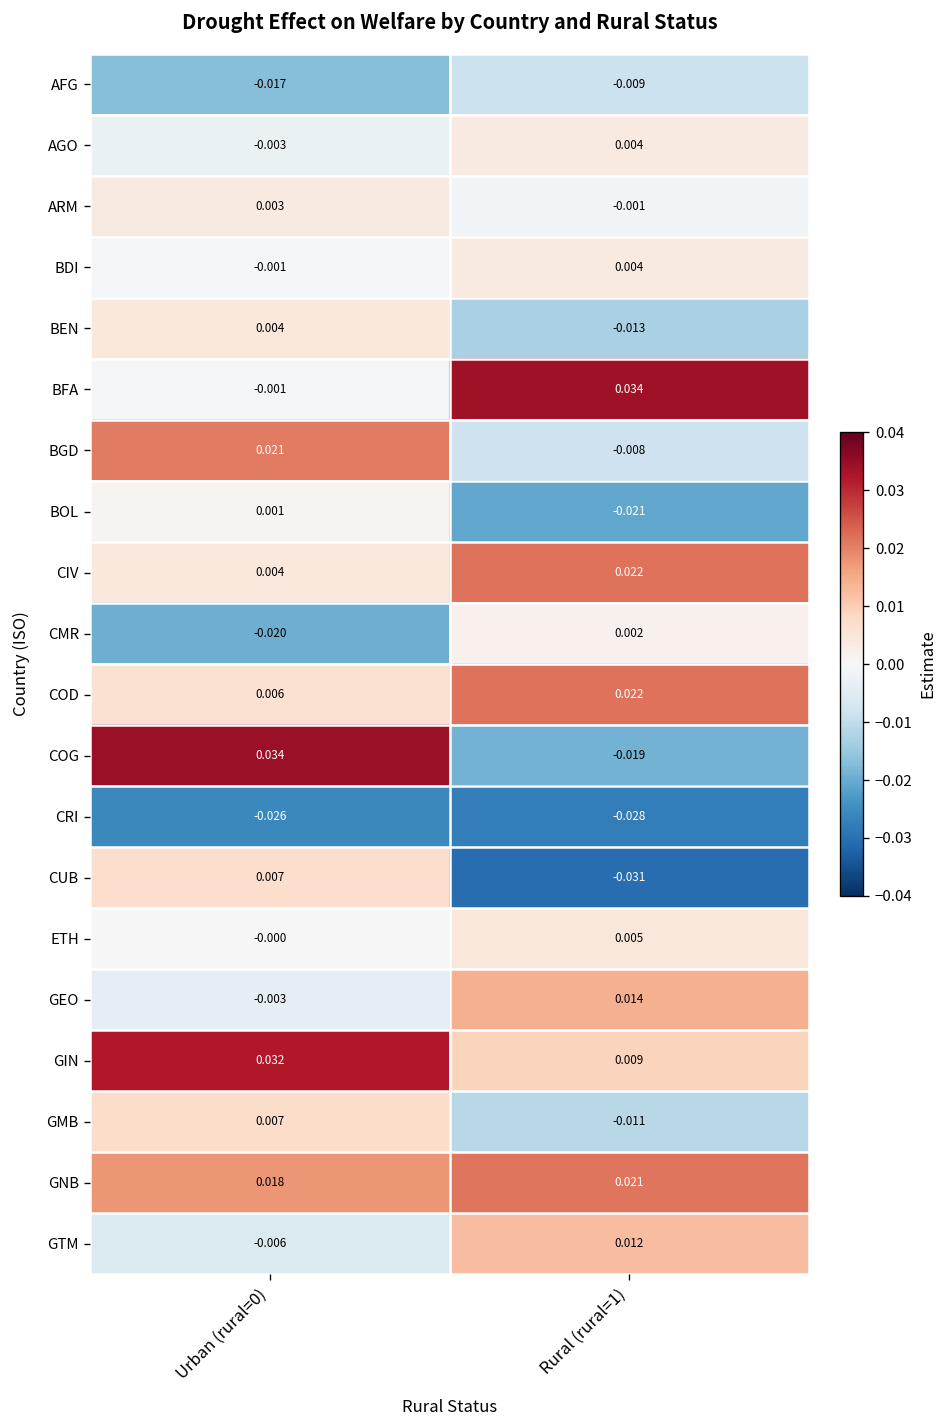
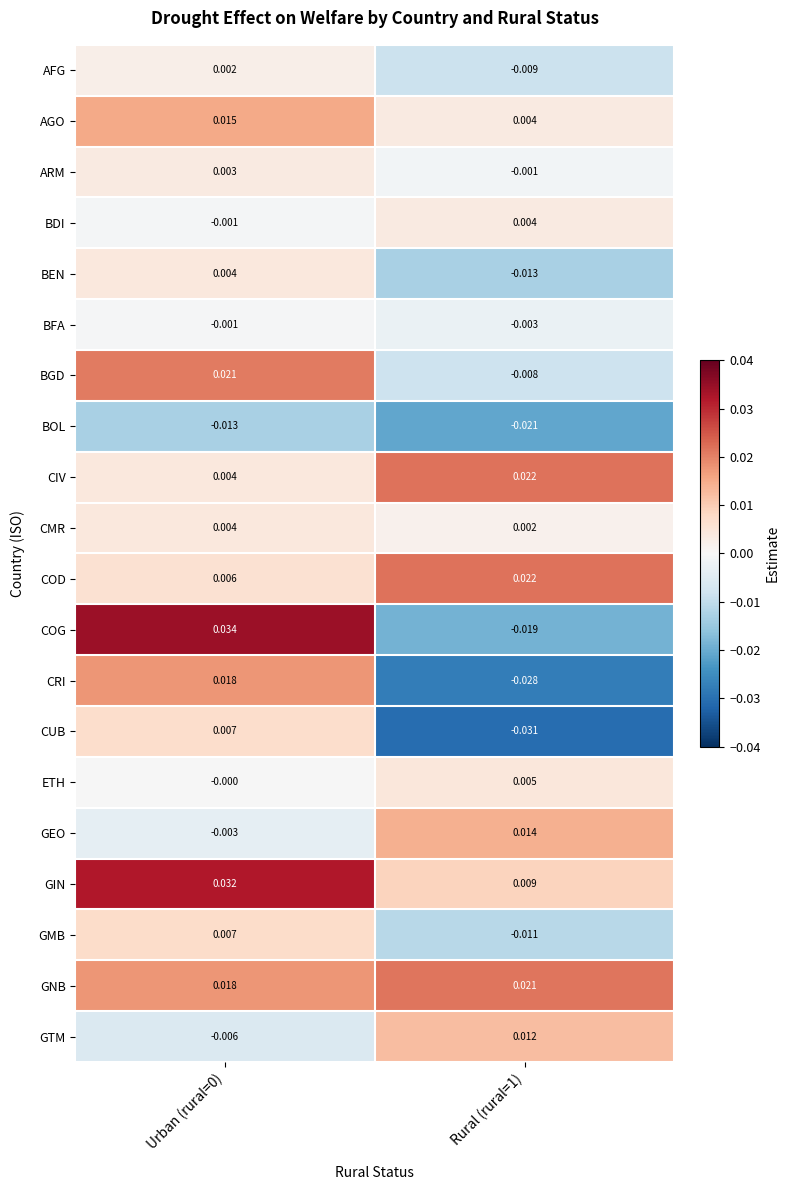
AFG, Urban (rural=0): -0.017 -> 0.002
AGO, Urban (rural=0): -0.003 -> 0.015
BFA, Rural (rural=1): 0.034 -> -0.003
BOL, Urban (rural=0): 0.001 -> -0.013
CMR, Urban (rural=0): -0.020 -> 0.004
CRI, Urban (rural=0): -0.026 -> 0.018
